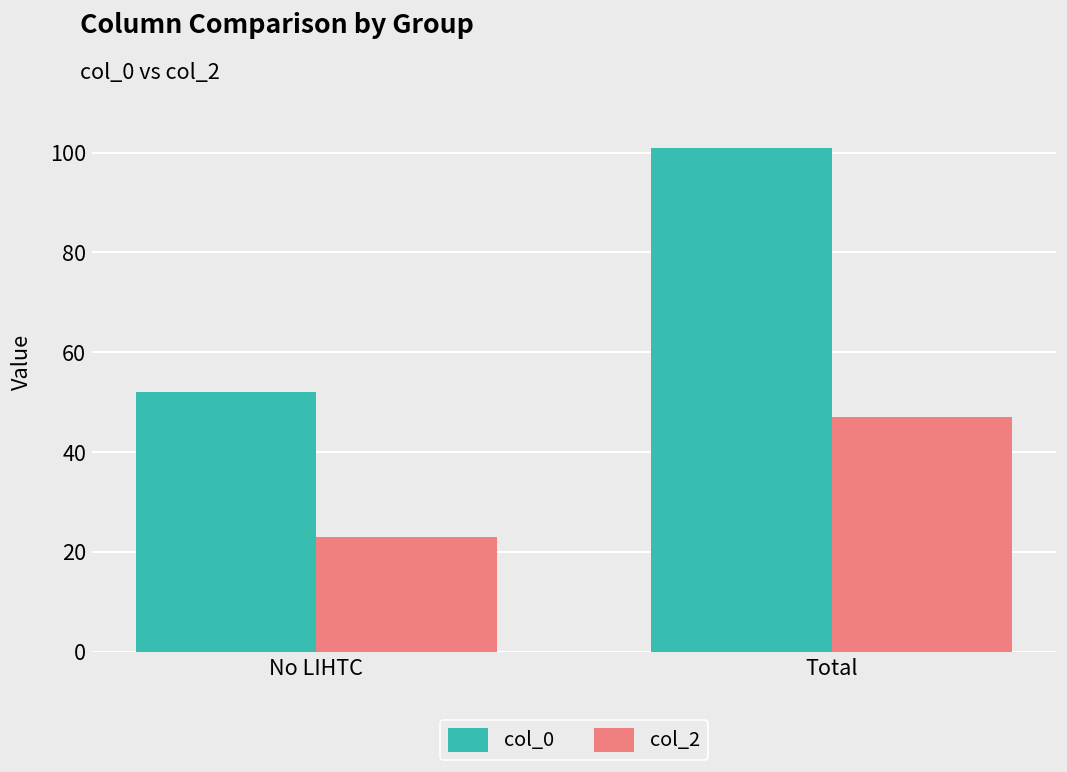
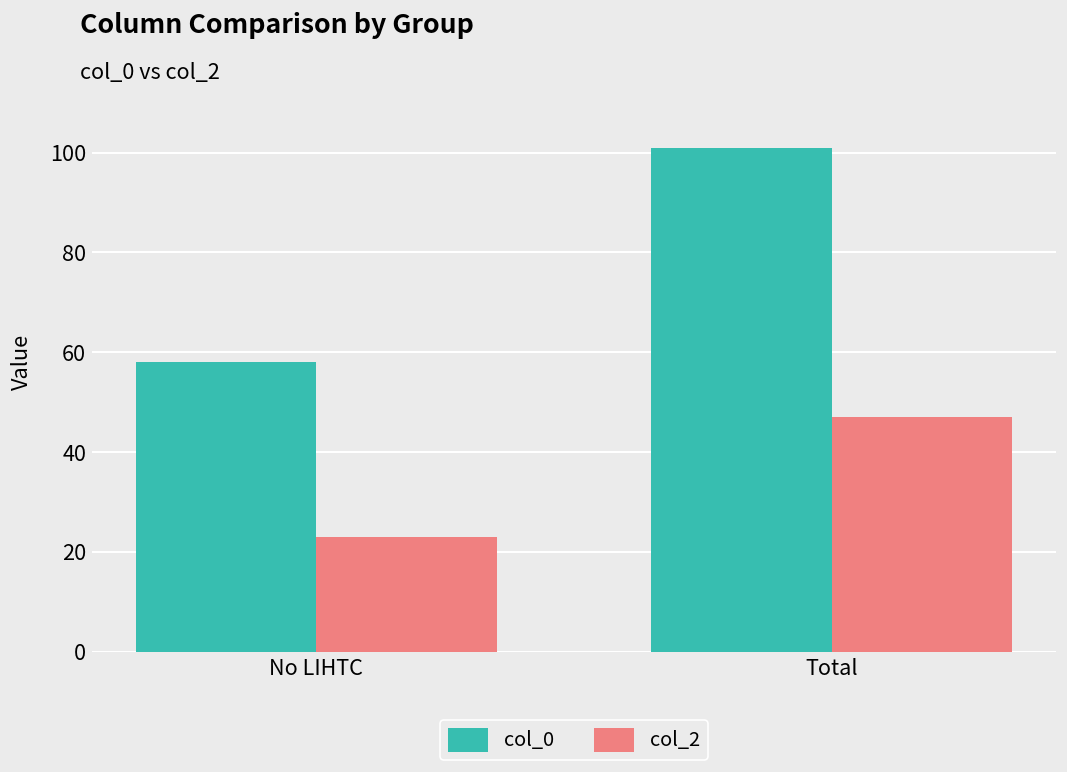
col_0, No LIHTC: 52 -> 58
